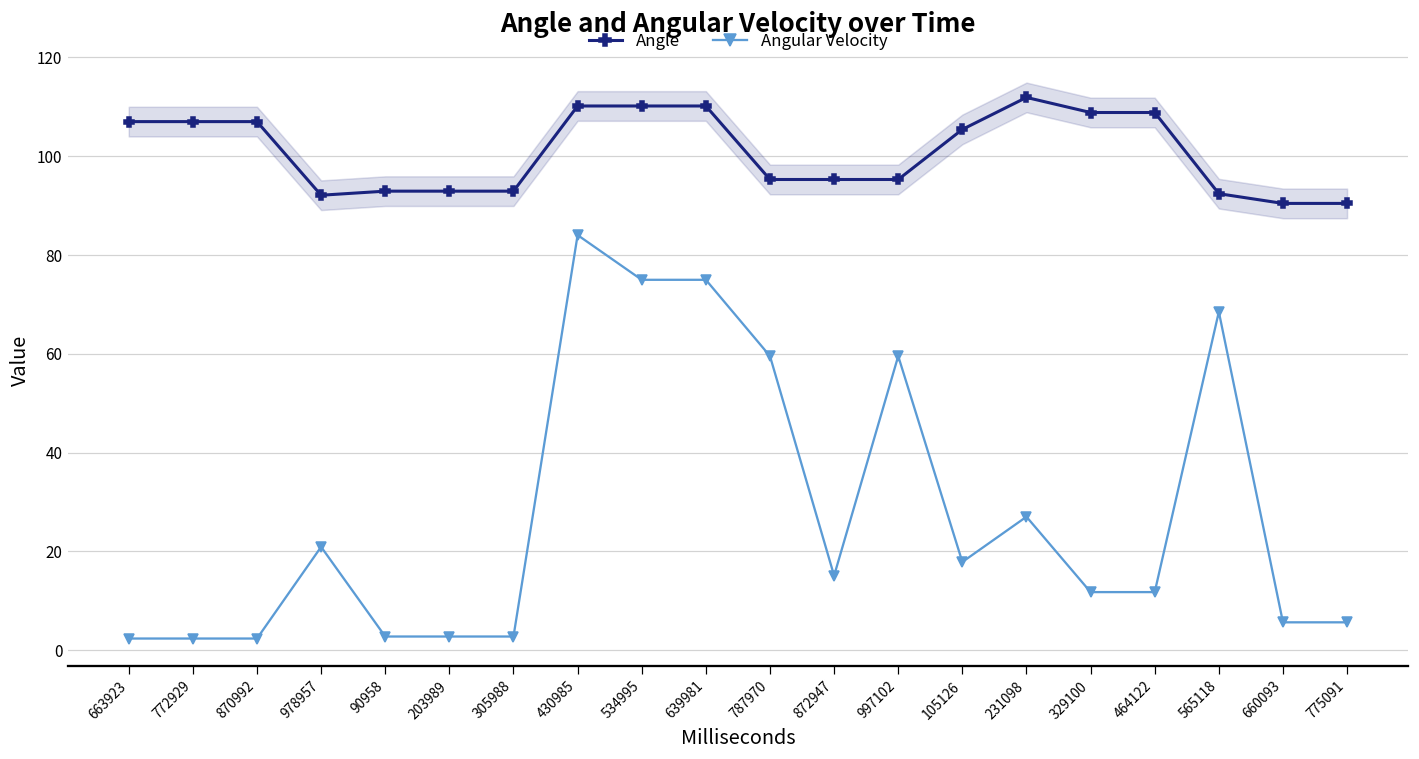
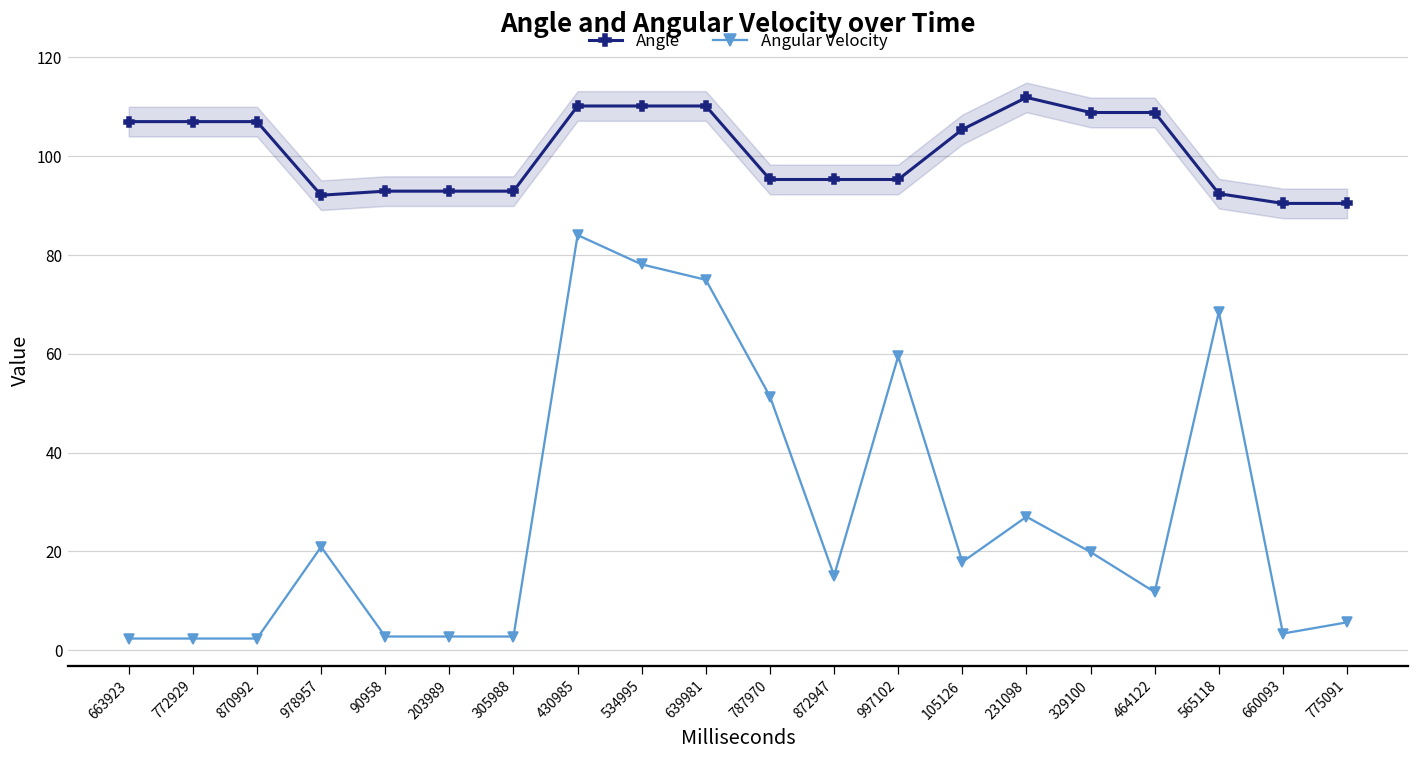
Angular Velocity, 534995: 75 -> 78
Angular Velocity, 787970: 60 -> 51
Angular Velocity, 329100: 12 -> 20
Angular Velocity, 660093: 6 -> 3
